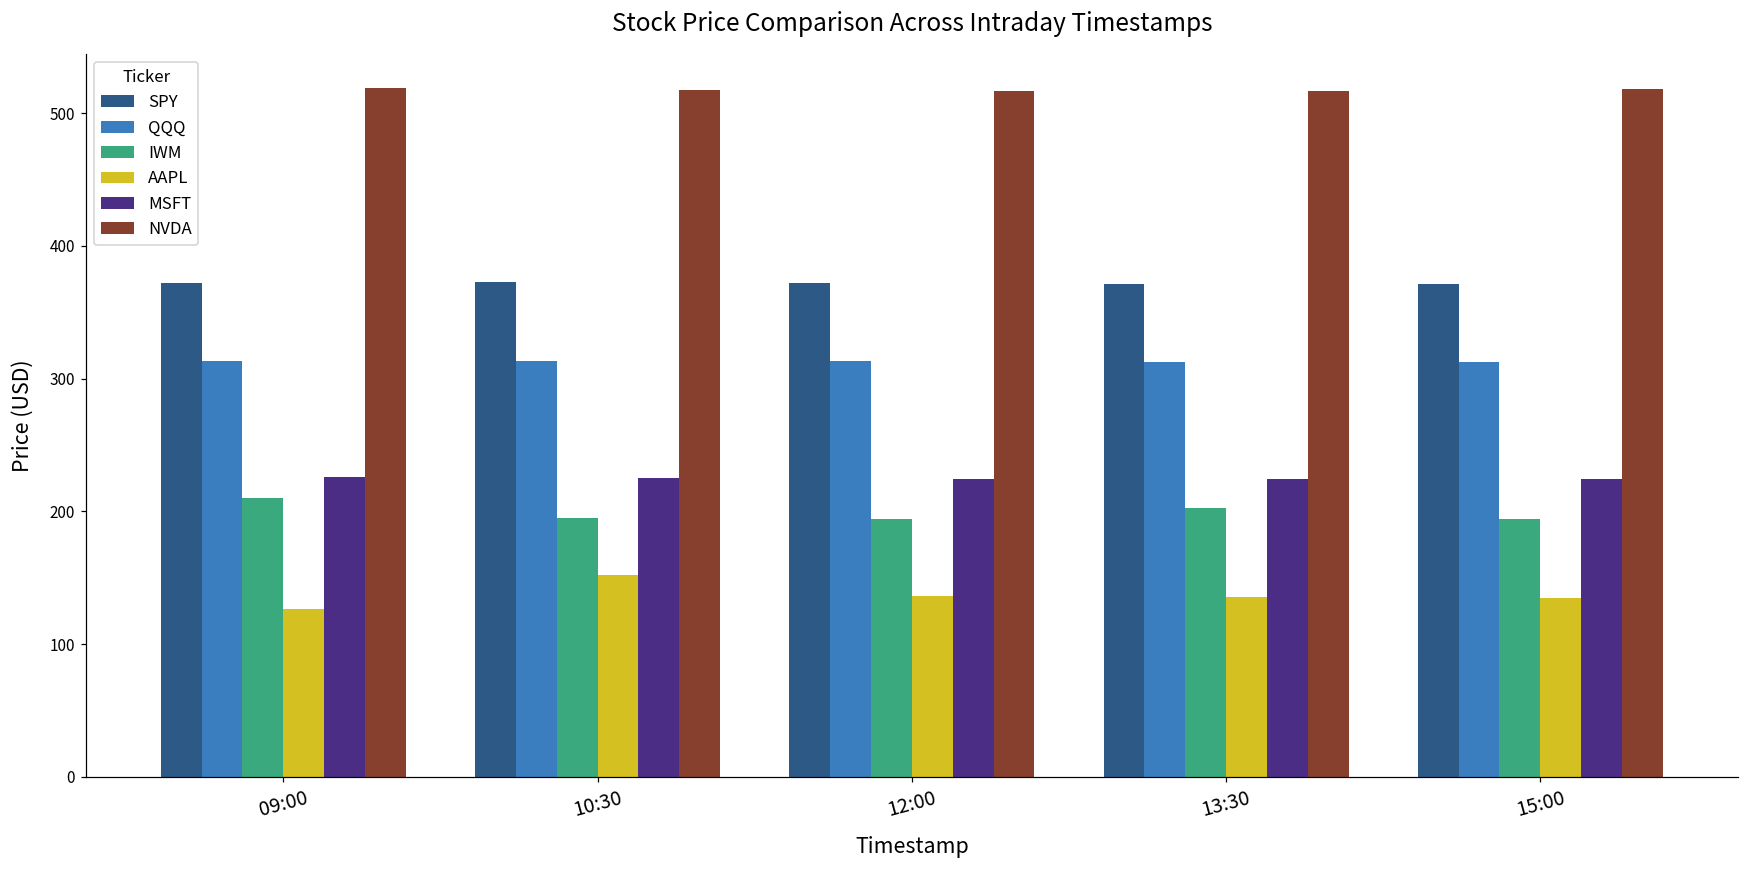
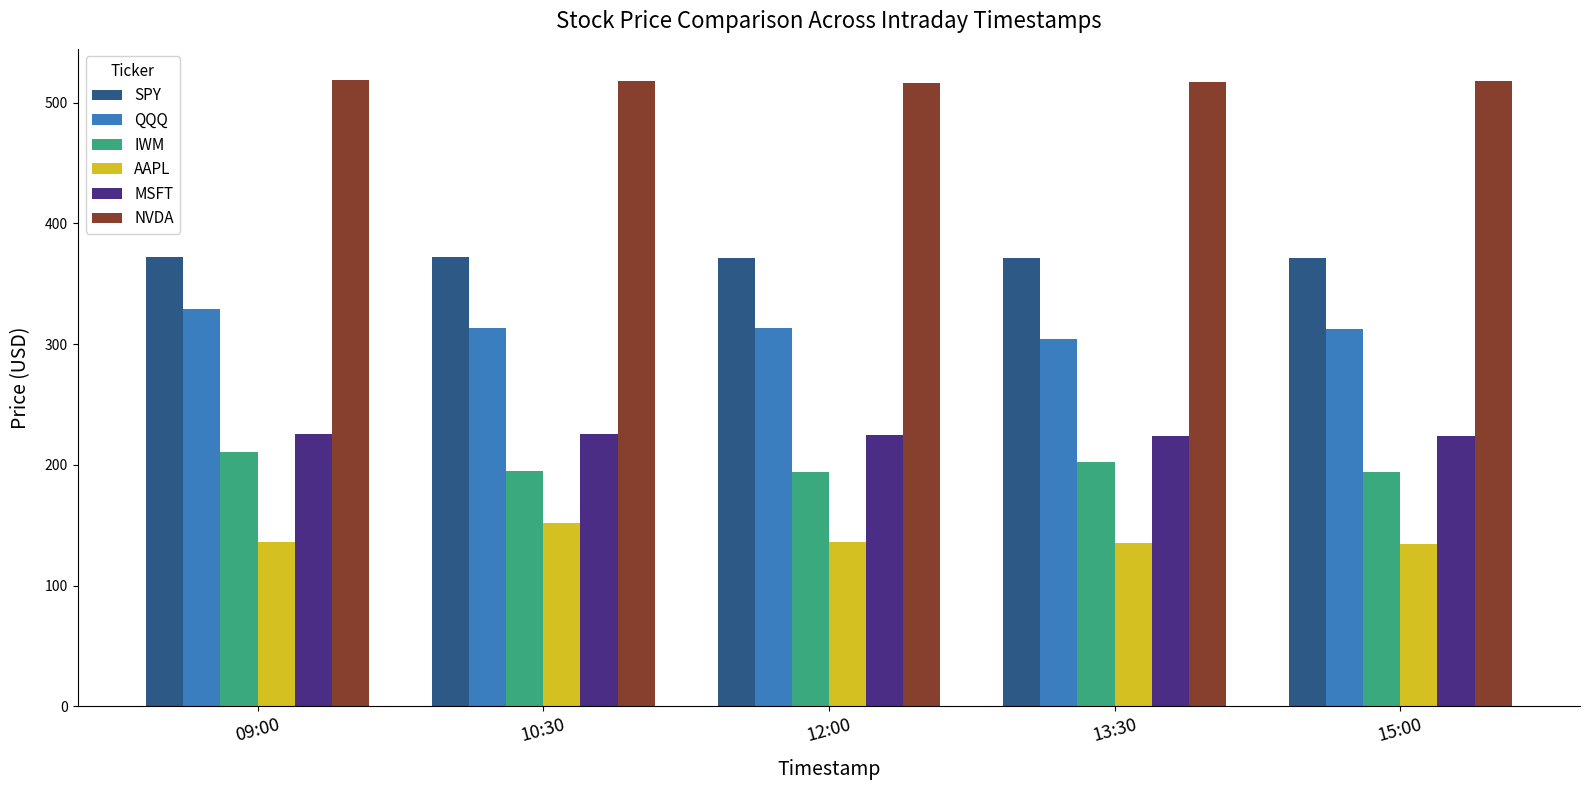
QQQ, 09:00: 313 -> 329
AAPL, 09:00: 127 -> 136
QQQ, 13:30: 313 -> 304
